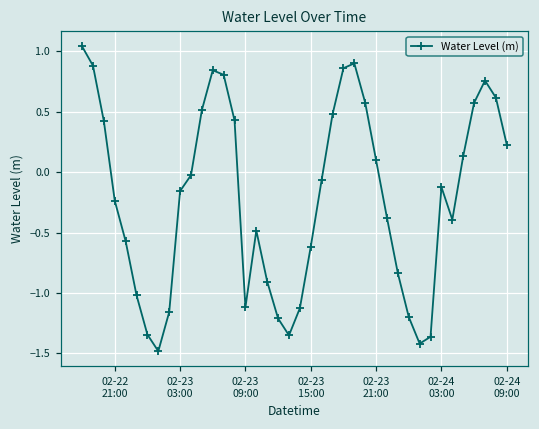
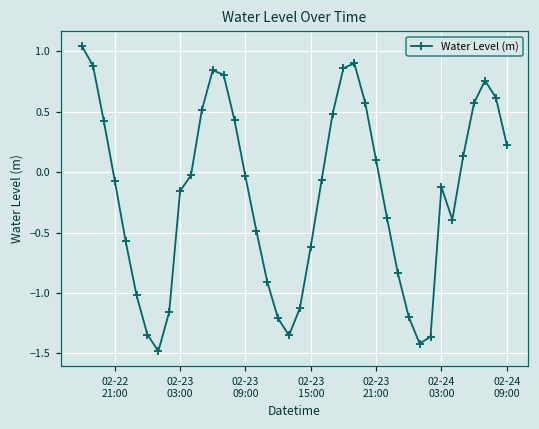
02-22 21:00: -0.24 -> -0.07
02-23 09:00: -1.12 -> -0.03
